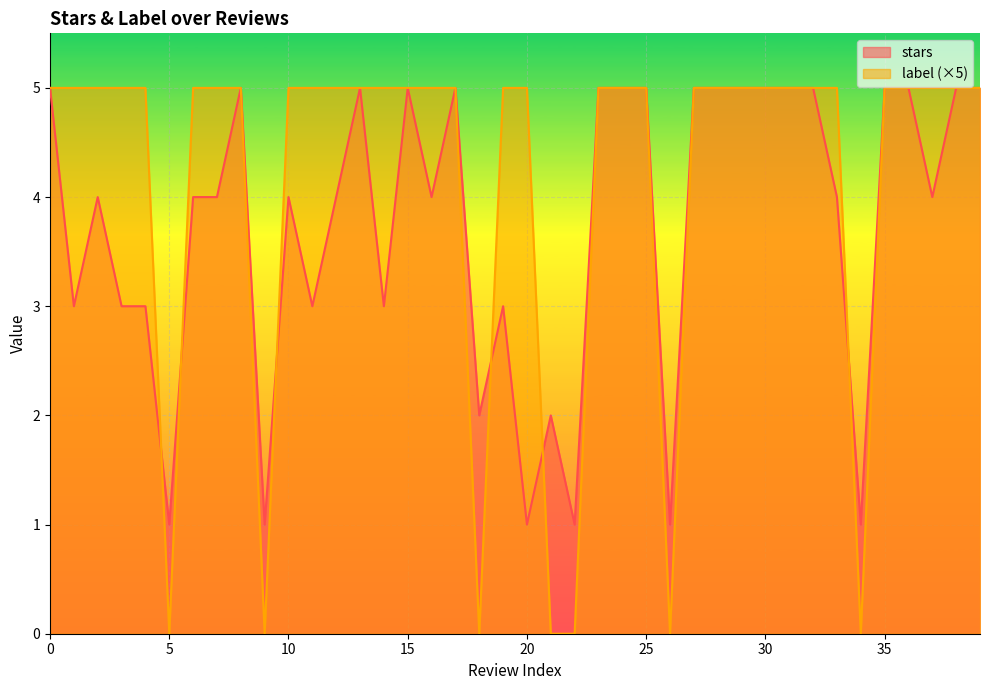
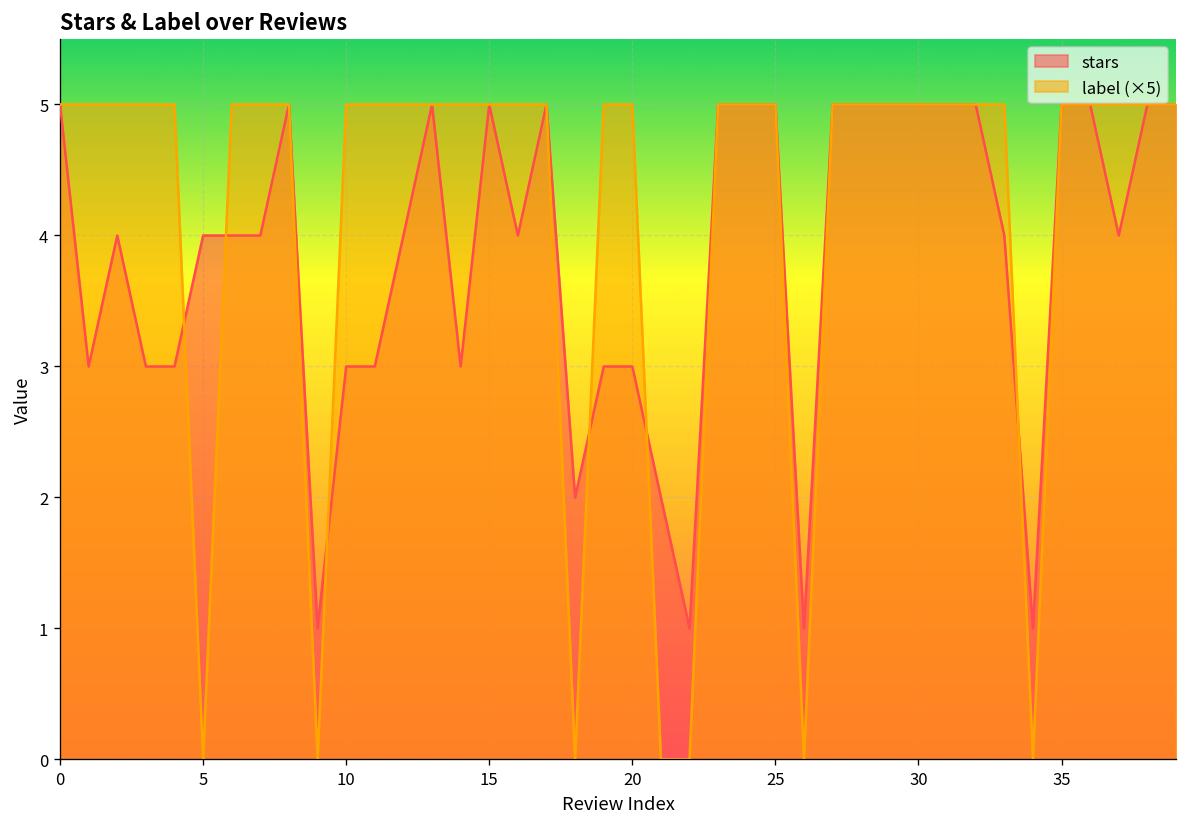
stars, 5: 1 -> 4
stars, 10: 4 -> 3
stars, 20: 1 -> 3
